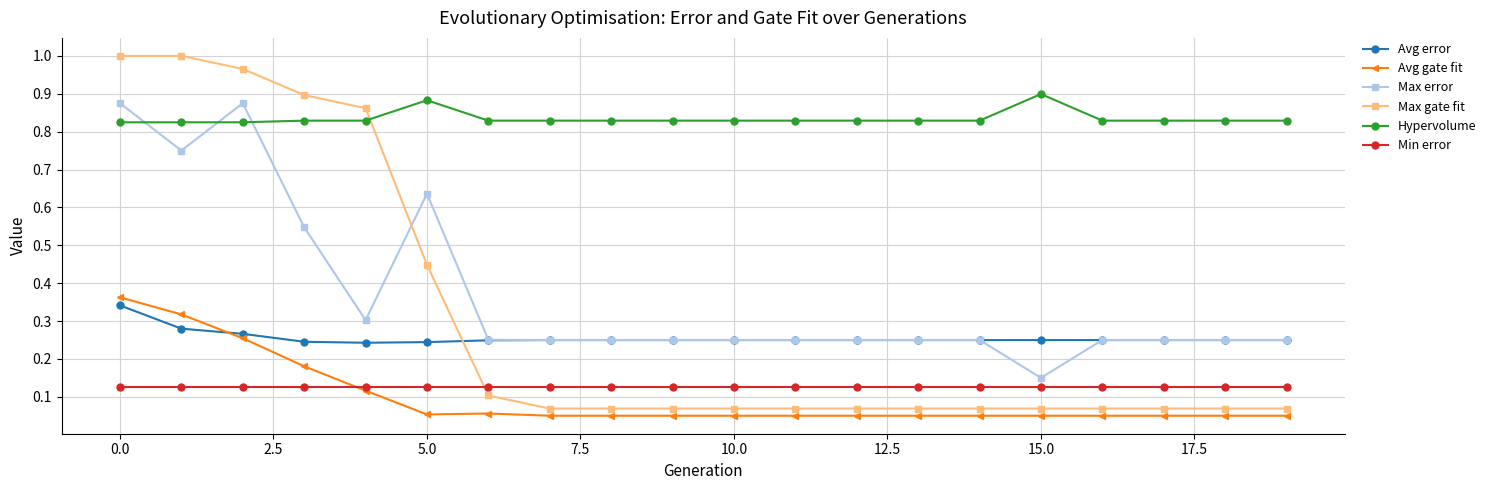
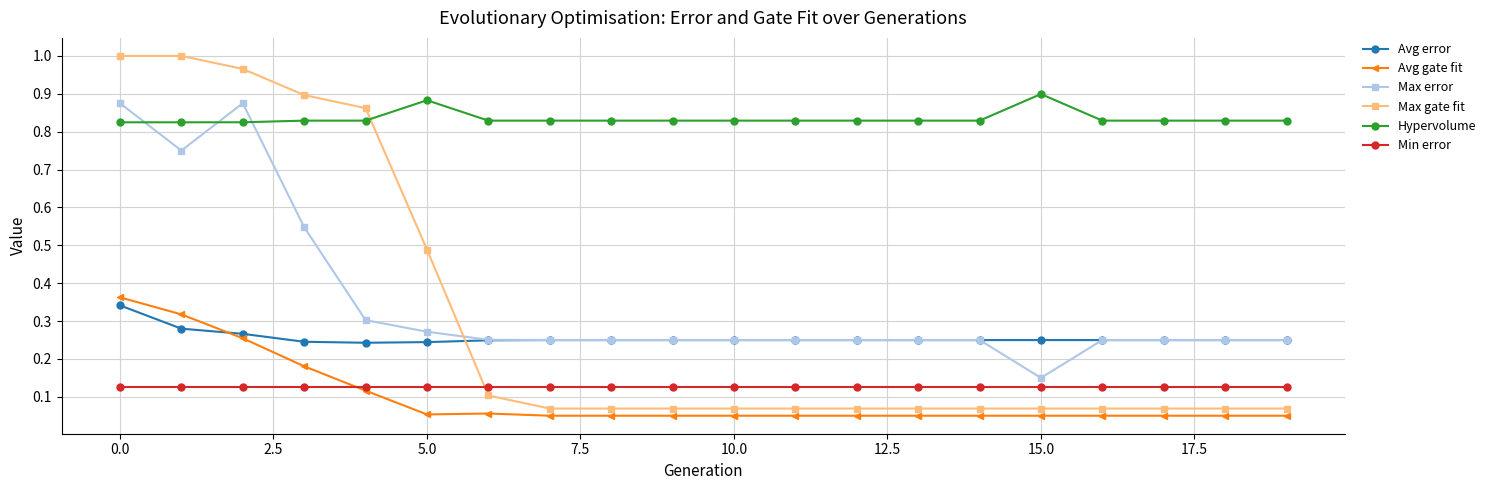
Max error, 5.0: 0.64 -> 0.27
Max gate fit, 5.0: 0.45 -> 0.49
